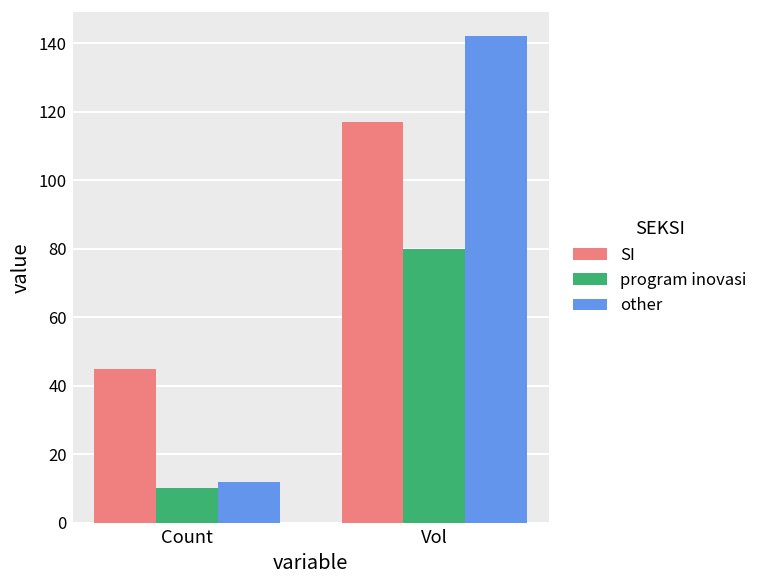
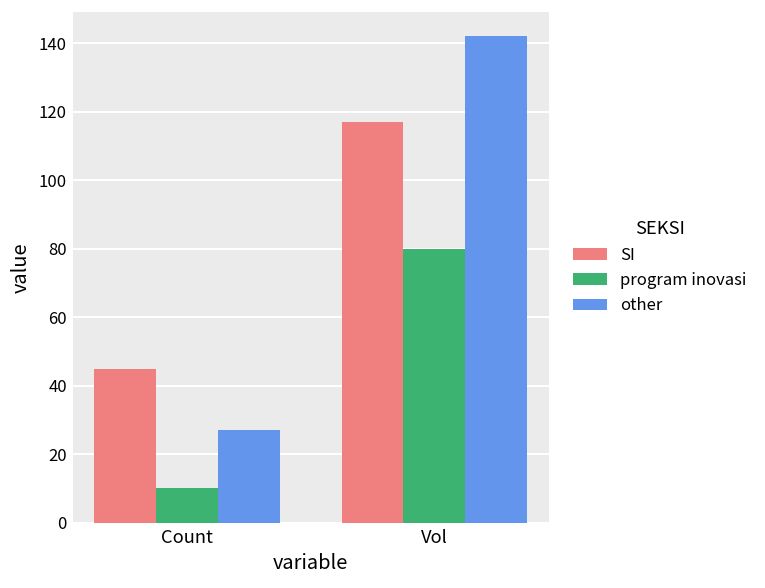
other, Count: 12 -> 27
